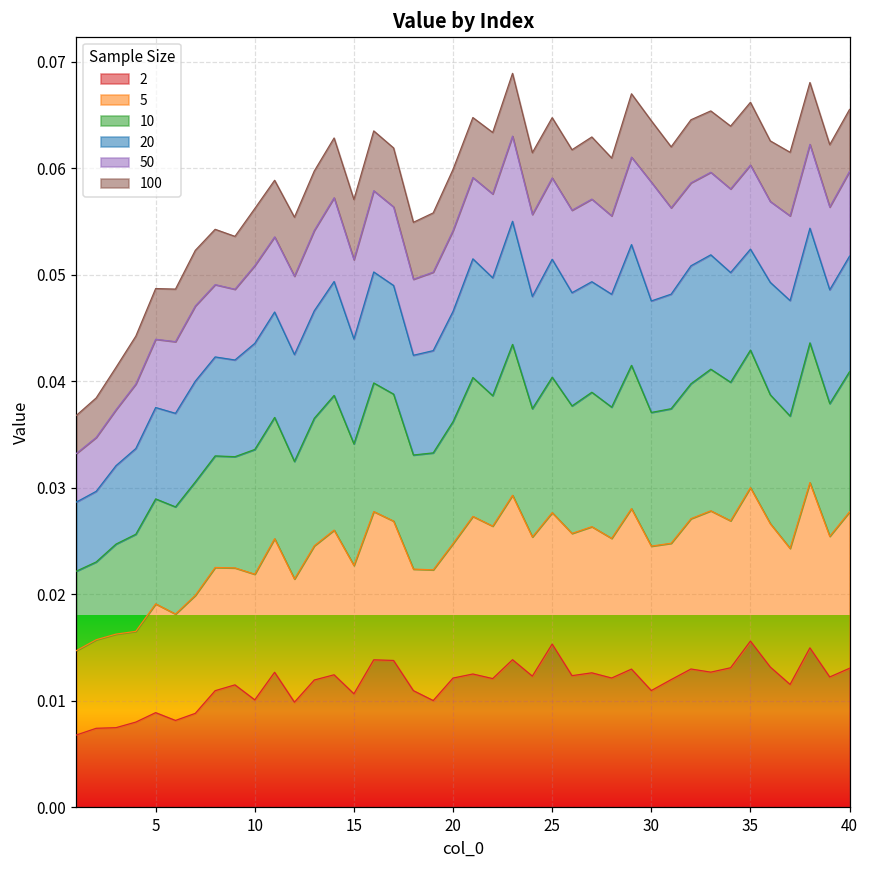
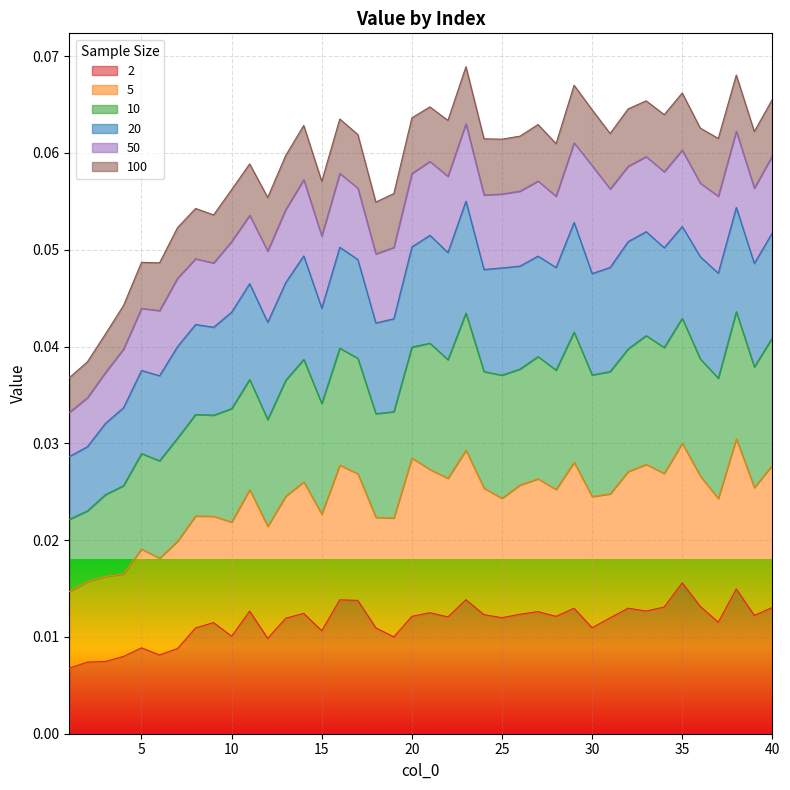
5, 20: 0.013 -> 0.016
2, 25: 0.015 -> 0.012
